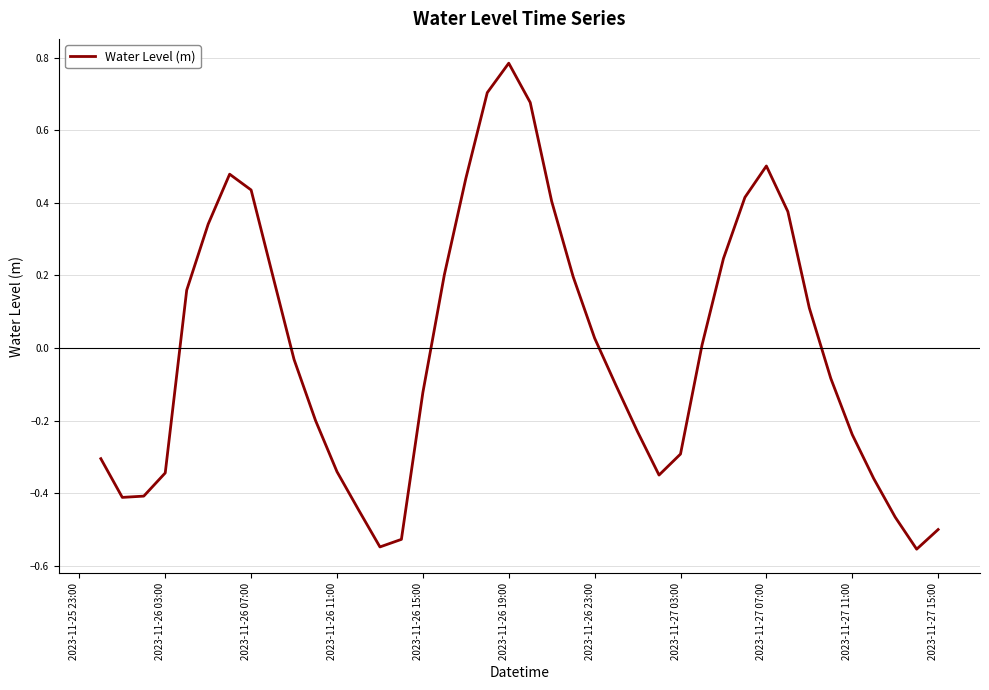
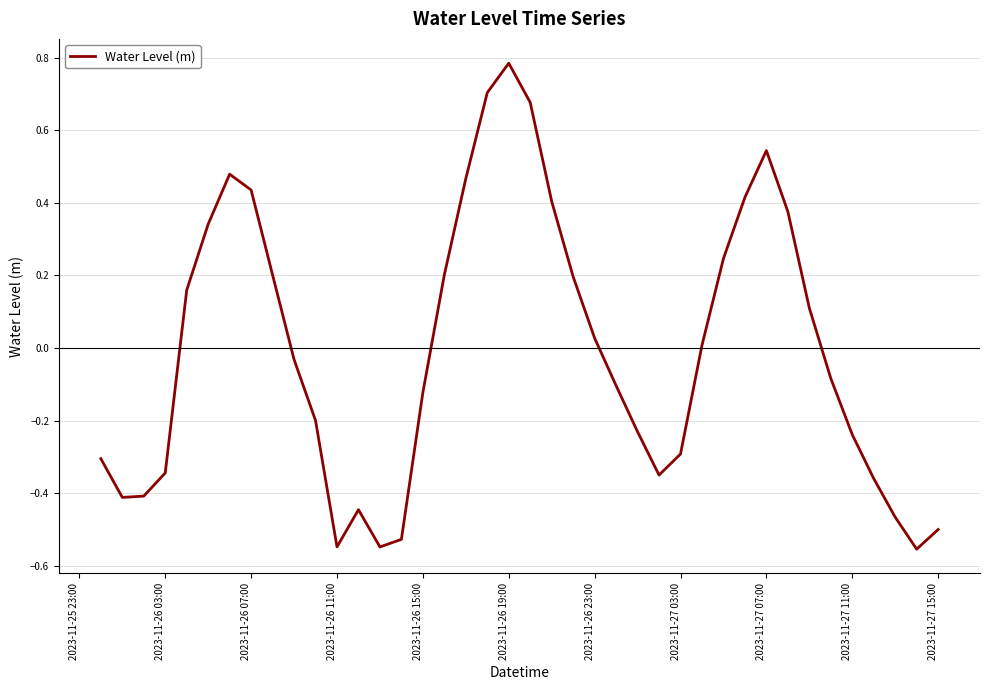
2023-11-26 11:00: -0.34 -> -0.55
2023-11-27 07:00: 0.50 -> 0.54
